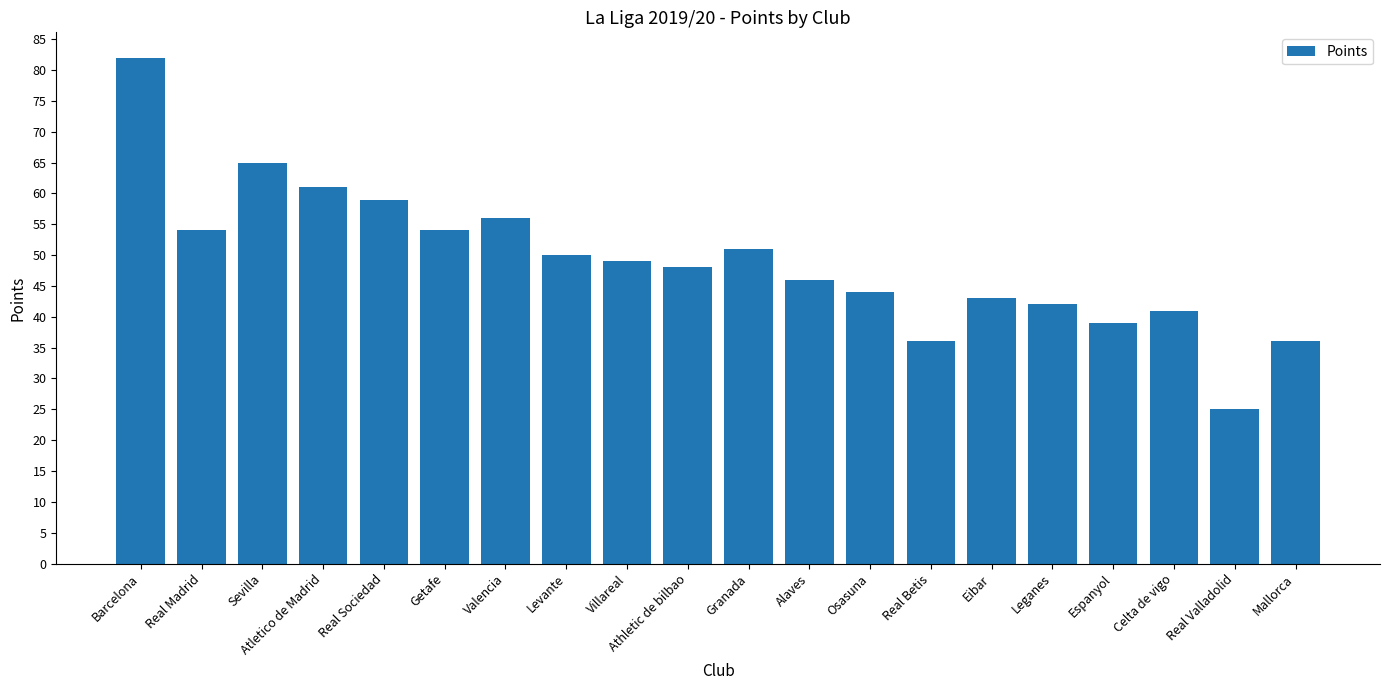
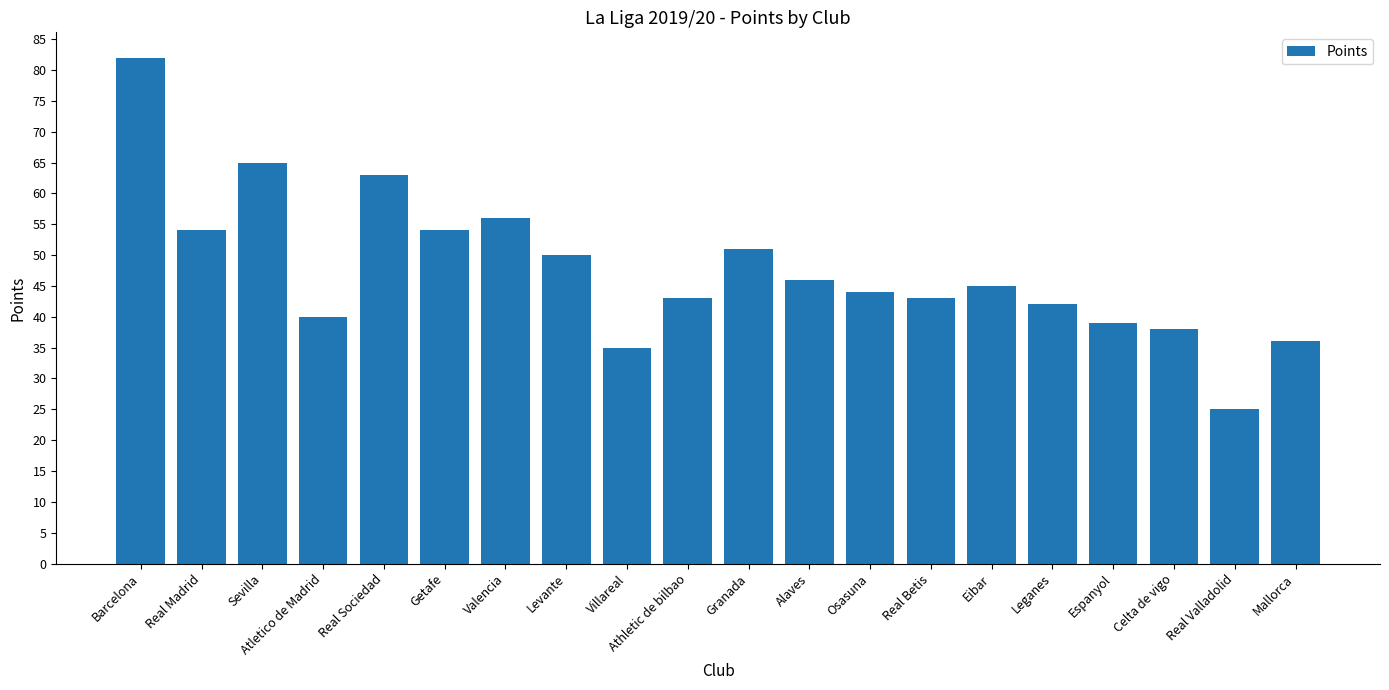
Atletico de Madrid: 61 -> 40
Real Sociedad: 59 -> 63
Villareal: 49 -> 35
Athletic de bilbao: 48 -> 43
Real Betis: 36 -> 43
Eibar: 43 -> 45
Celta de vigo: 41 -> 38
